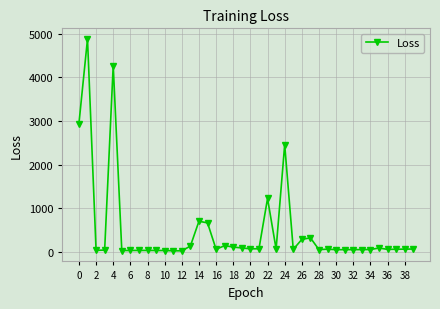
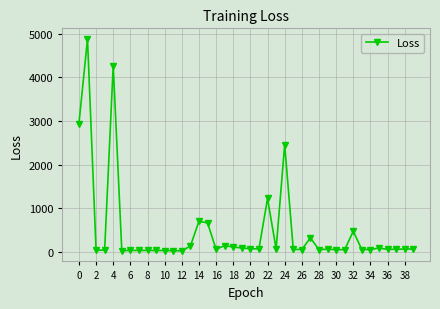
26: 300 -> 100
32: 0 -> 500
